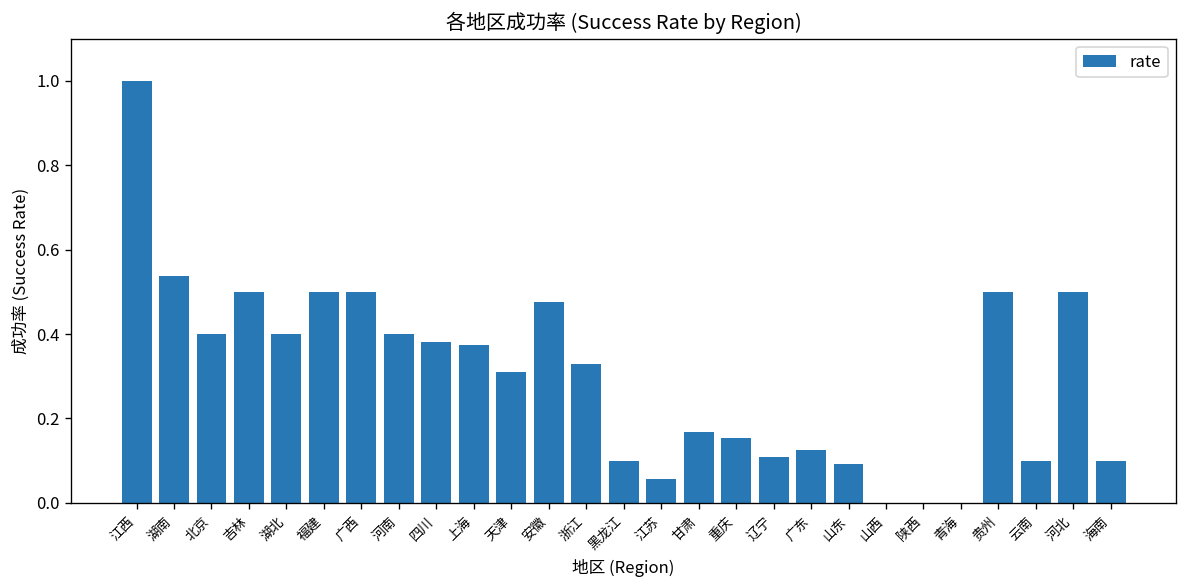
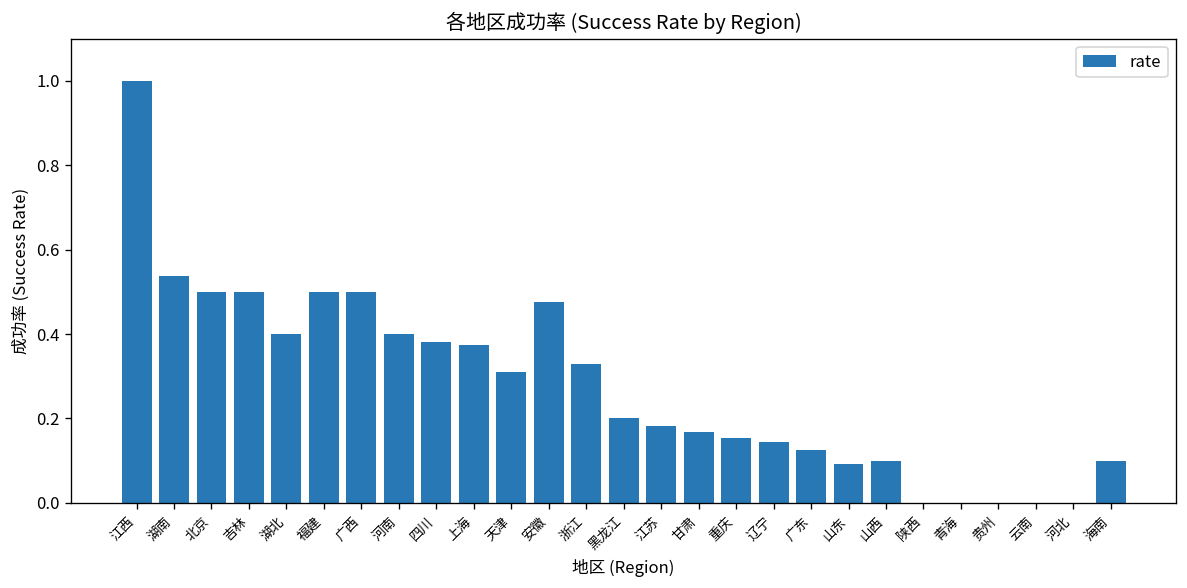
北京: 0.4 -> 0.5
黑龙江: 0.1 -> 0.2
江苏: 0.06 -> 0.18
辽宁: 0.11 -> 0.14
山西: 0.0 -> 0.1
贵州: 0.5 -> 0.0
云南: 0.1 -> 0.0
河北: 0.5 -> 0.0
